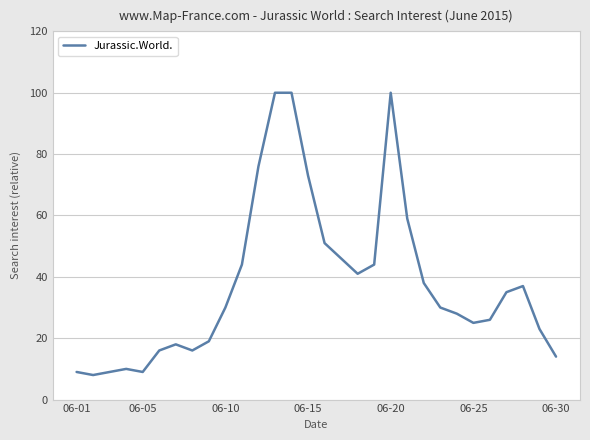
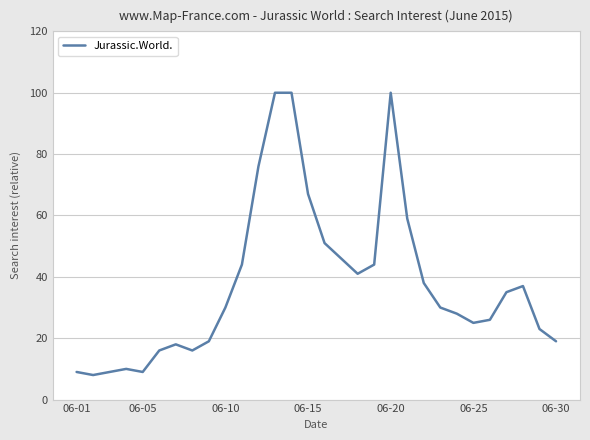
06-15: 73 -> 67
06-30: 14 -> 19
